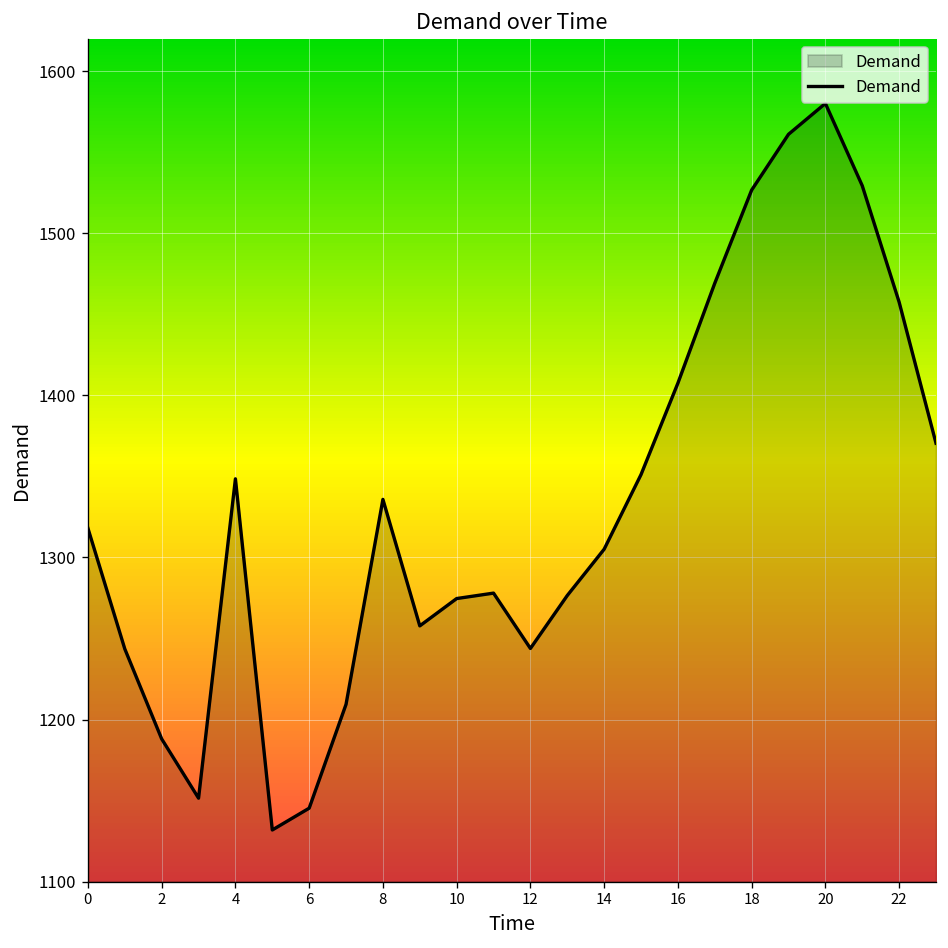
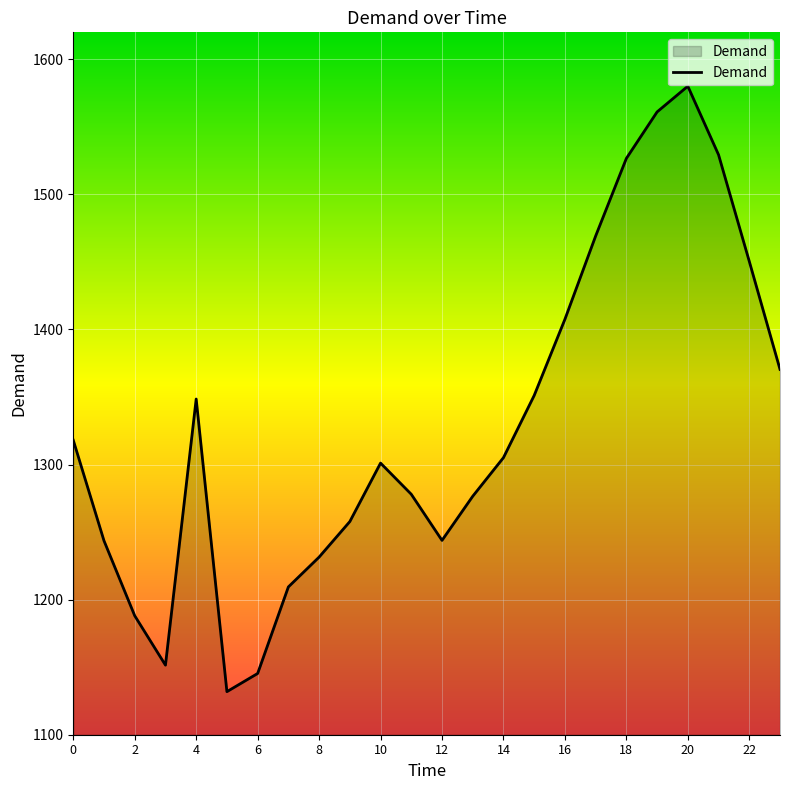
8: 1336 -> 1231
10: 1275 -> 1301
22: 1458 -> 1450
